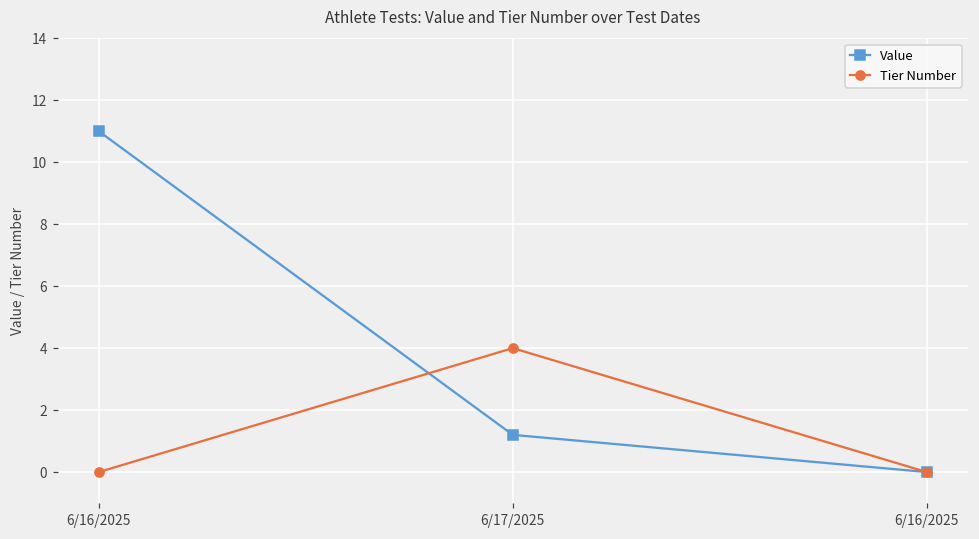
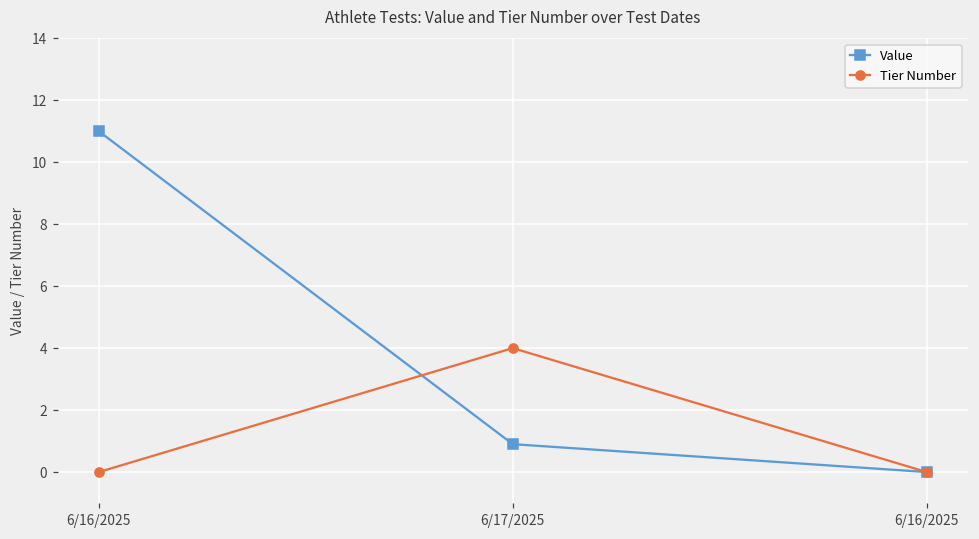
Value, 6/17/2025: 1.2 -> 0.9
